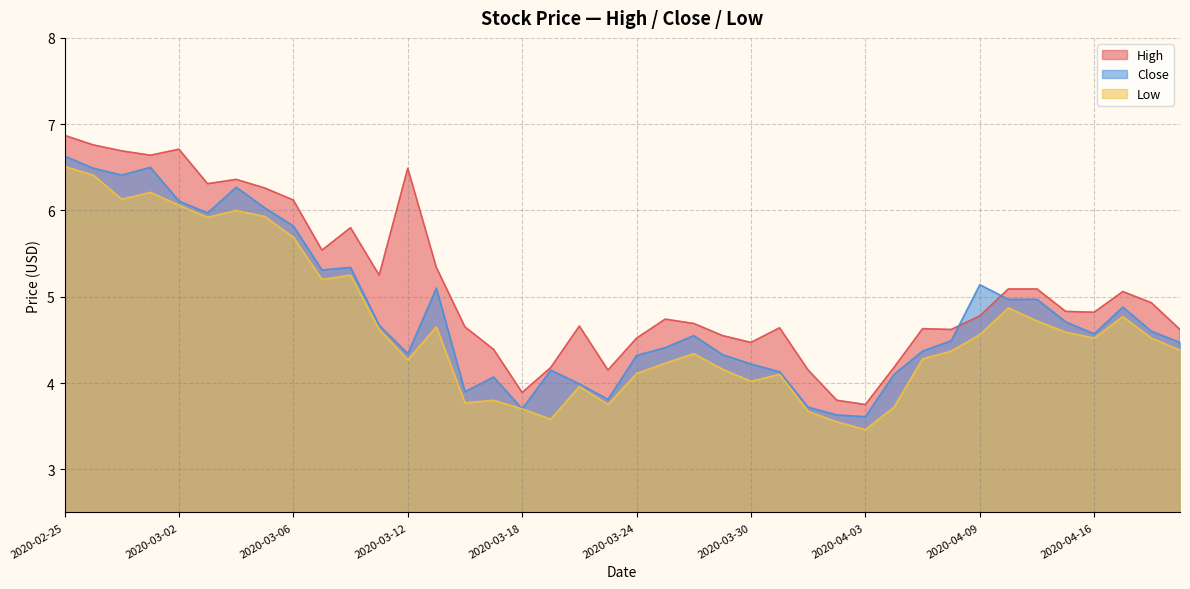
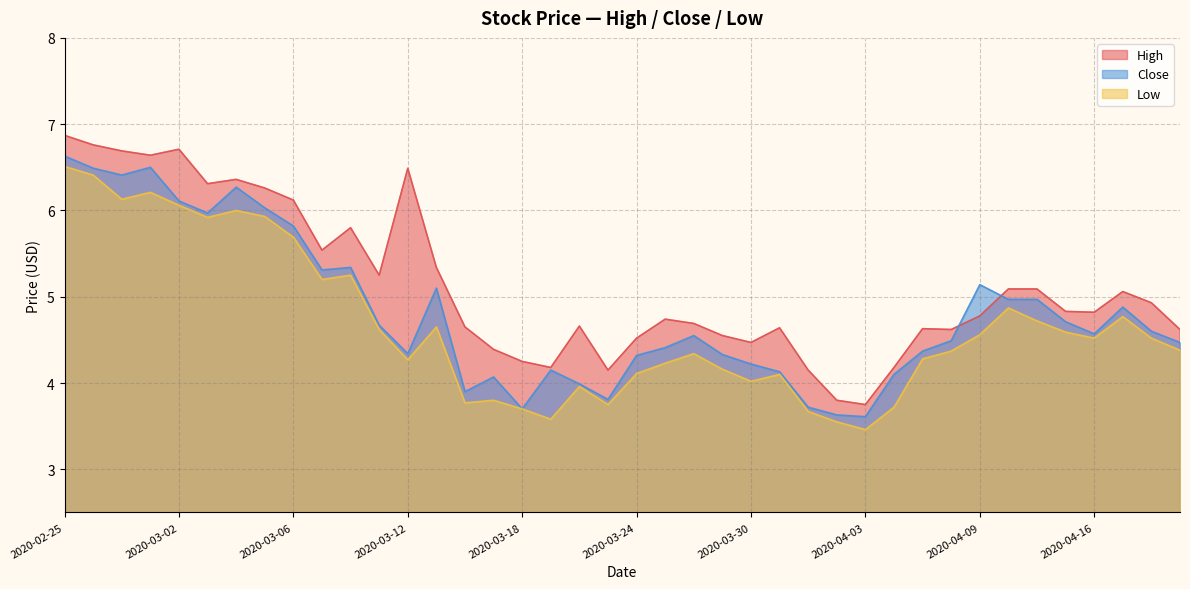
High, 2020-03-18: 3.9 -> 4.3
